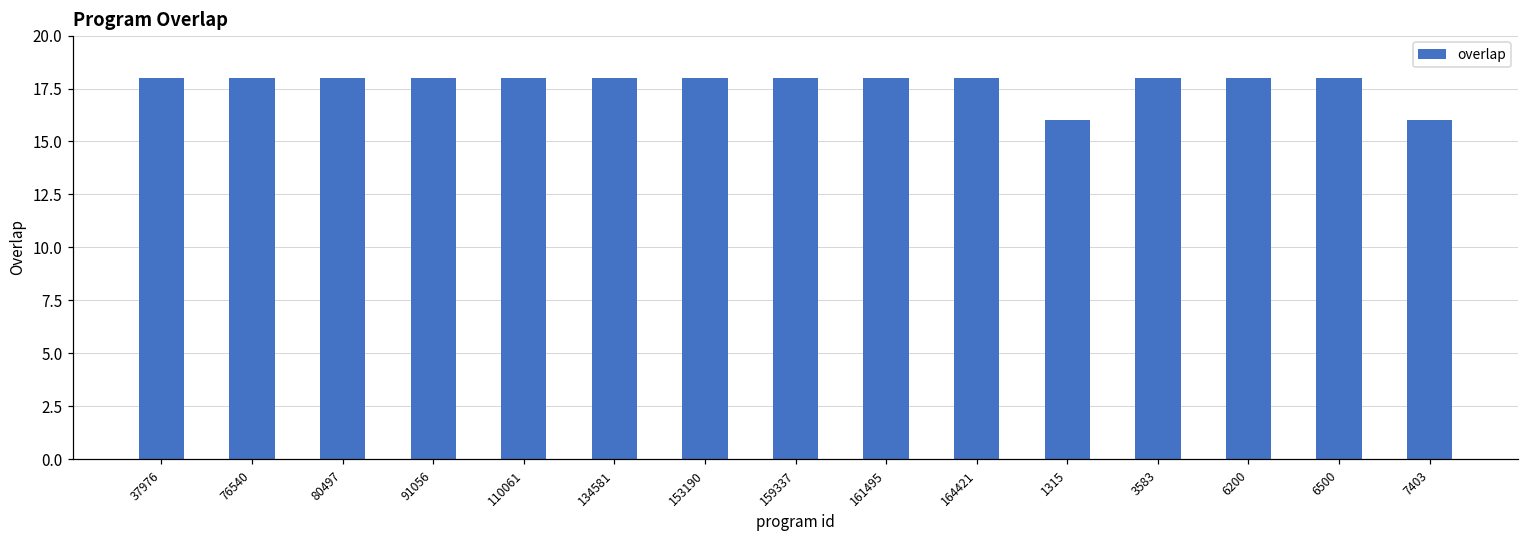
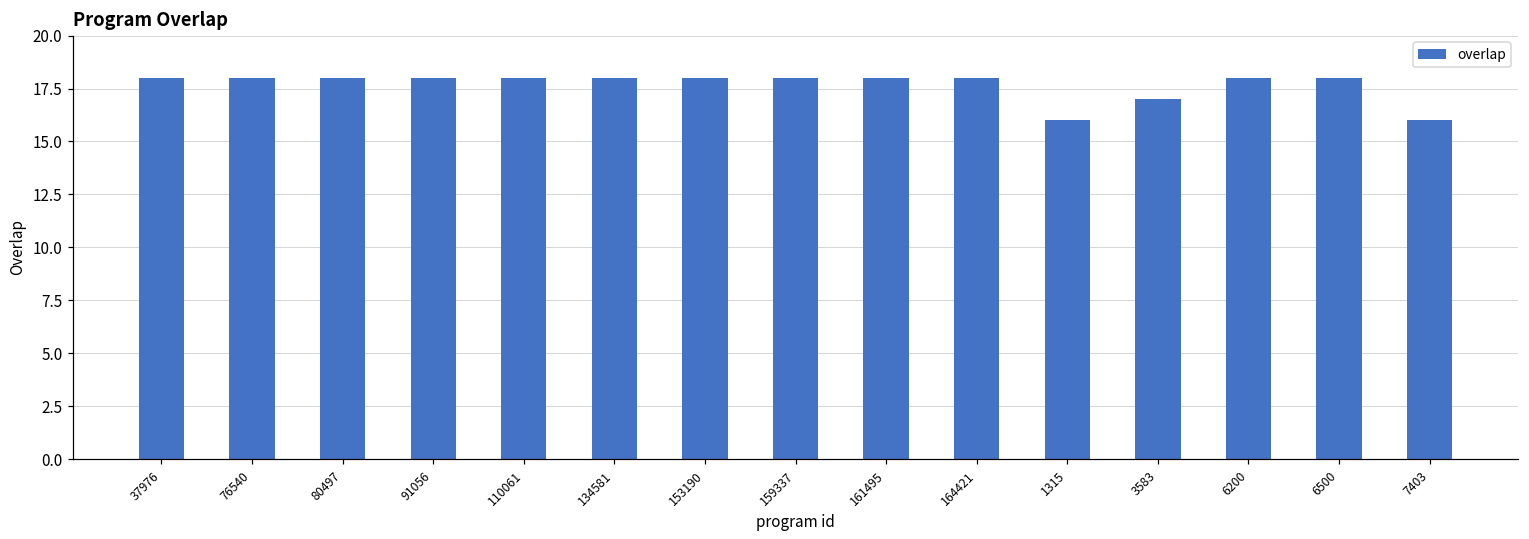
3583: 18 -> 17
